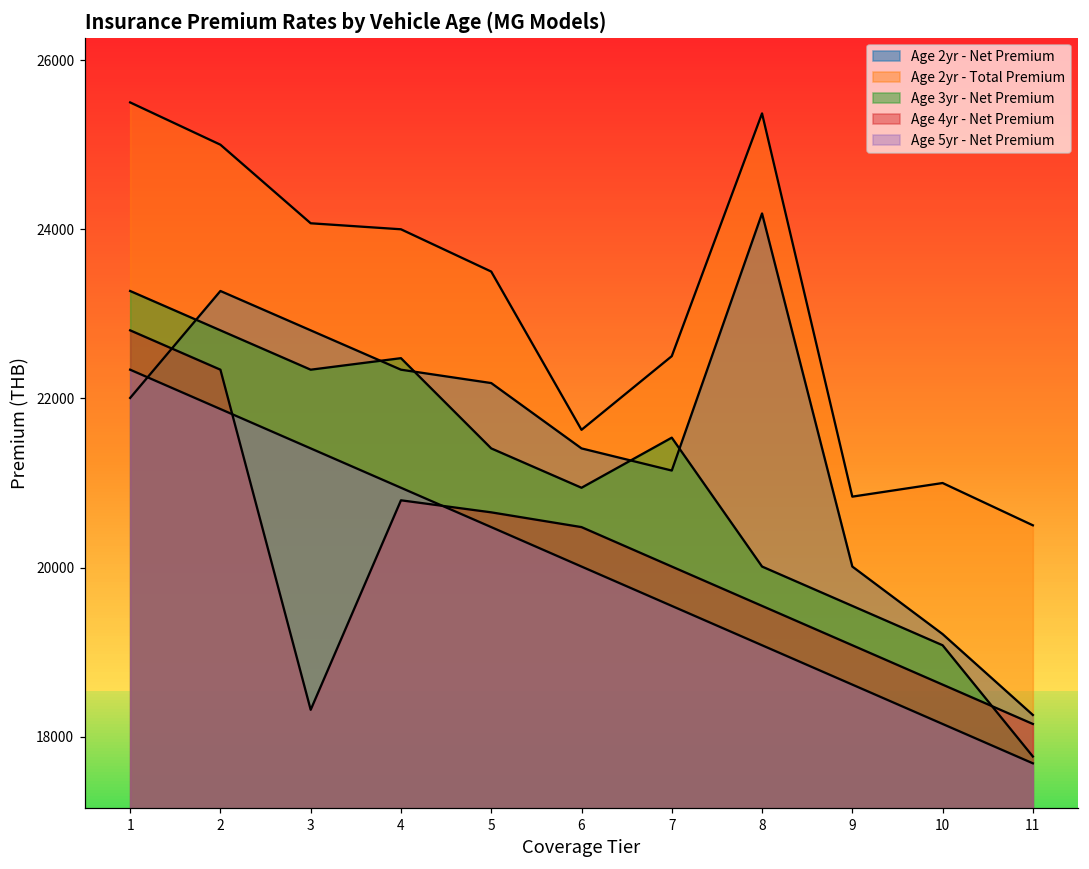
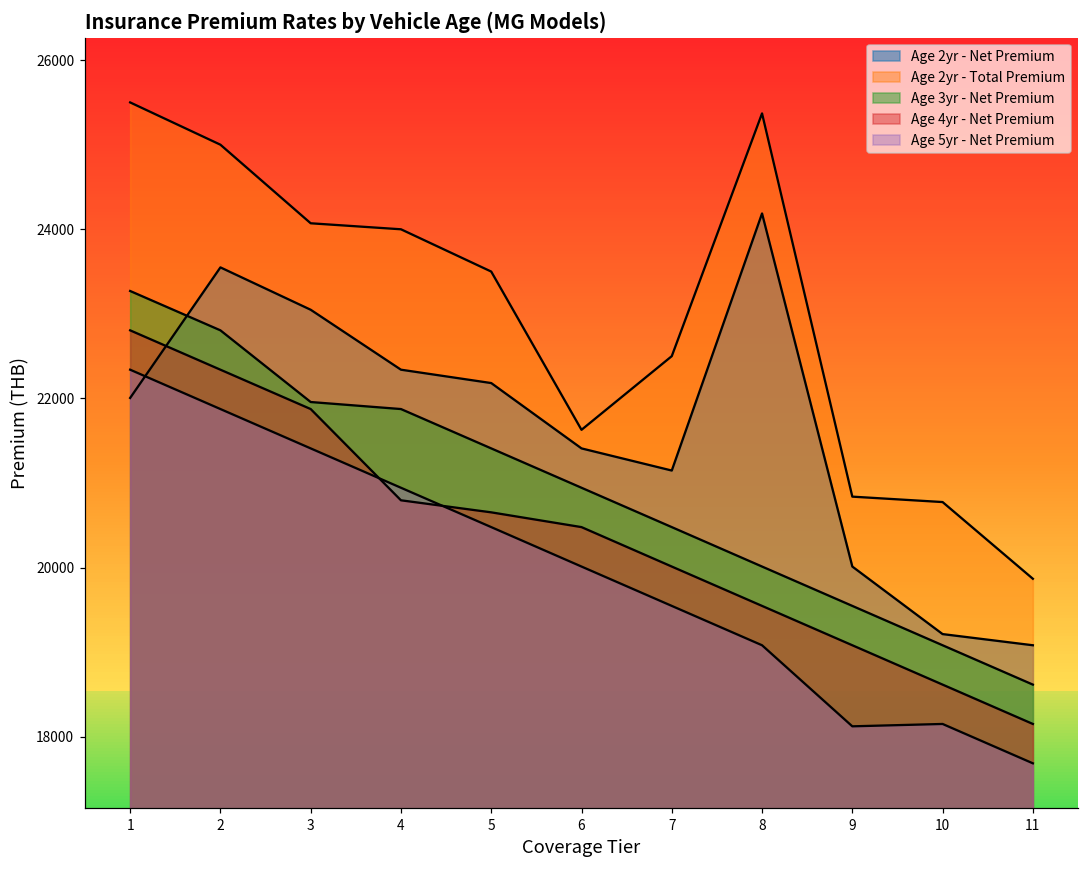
Age 2yr - Net Premium, 2: 23300 -> 23500
Age 2yr - Net Premium, 3: 22800 -> 23000
Age 3yr - Net Premium, 3: 22300 -> 22000
Age 4yr - Net Premium, 3: 18300 -> 21900
Age 3yr - Net Premium, 4: 22500 -> 21900
Age 3yr - Net Premium, 7: 21500 -> 20500
Age 5yr - Net Premium, 9: 18600 -> 18100
Age 2yr - Total Premium, 10: 21000 -> 20800
Age 2yr - Net Premium, 11: 18300 -> 19100
Age 2yr - Total Premium, 11: 20500 -> 19900
Age 3yr - Net Premium, 11: 17800 -> 18600
